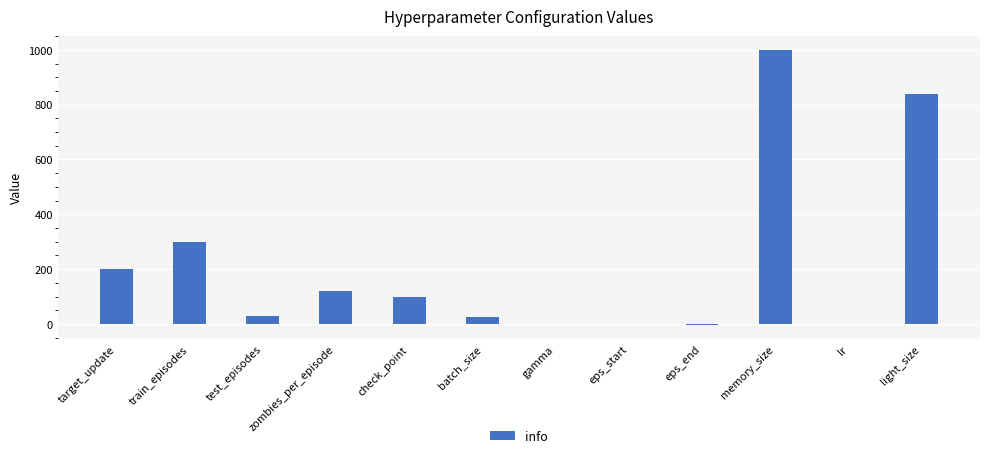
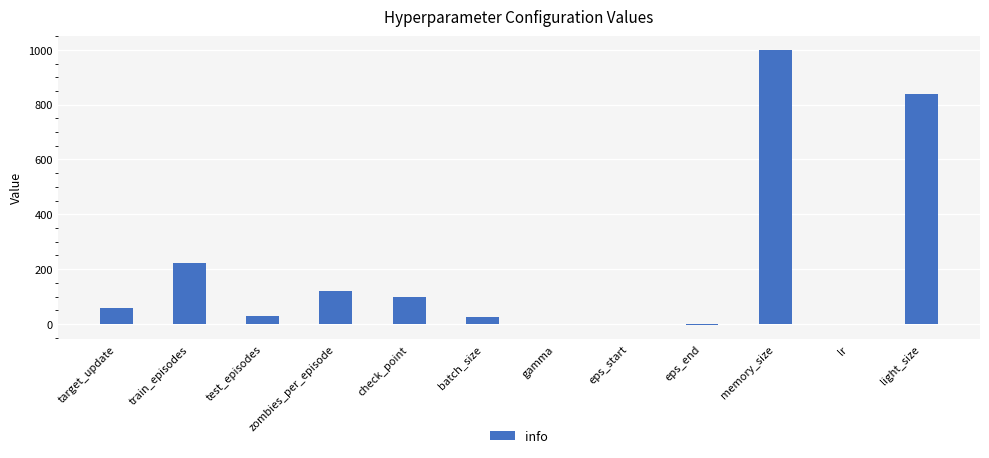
target_update: 200 -> 60
train_episodes: 300 -> 220
